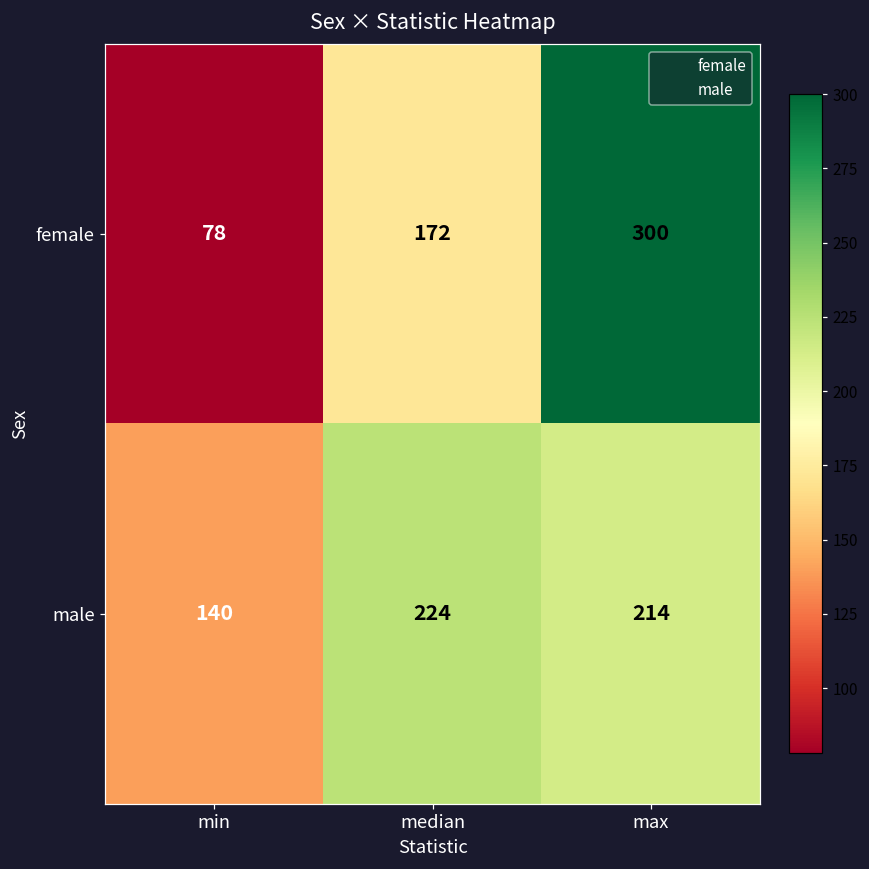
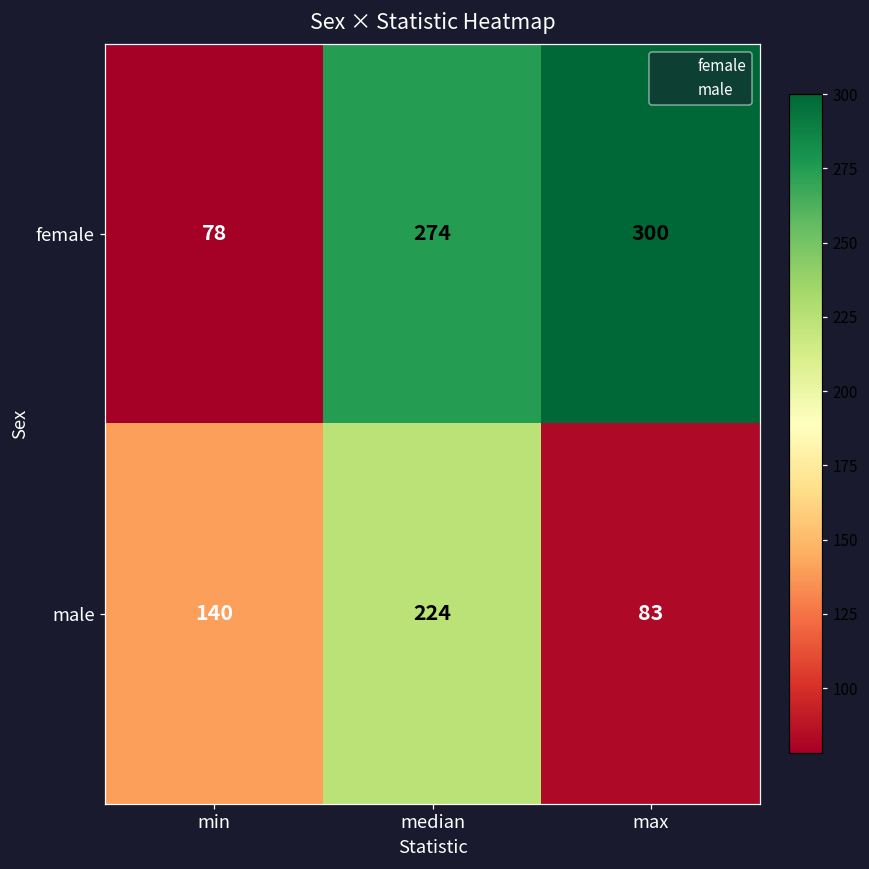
female, median: 172 -> 274
male, max: 214 -> 83
